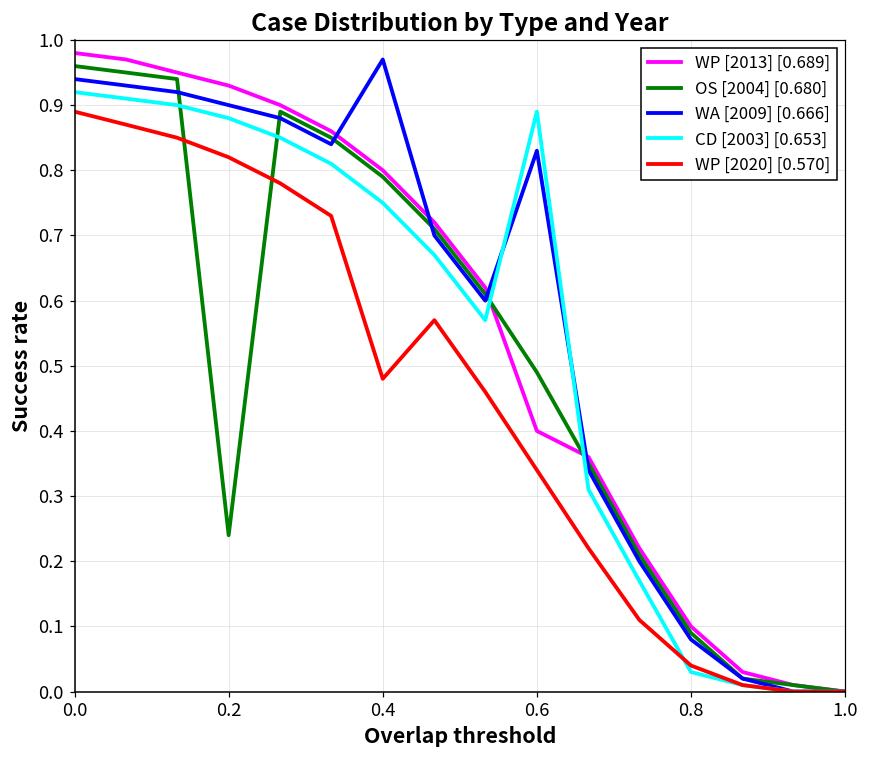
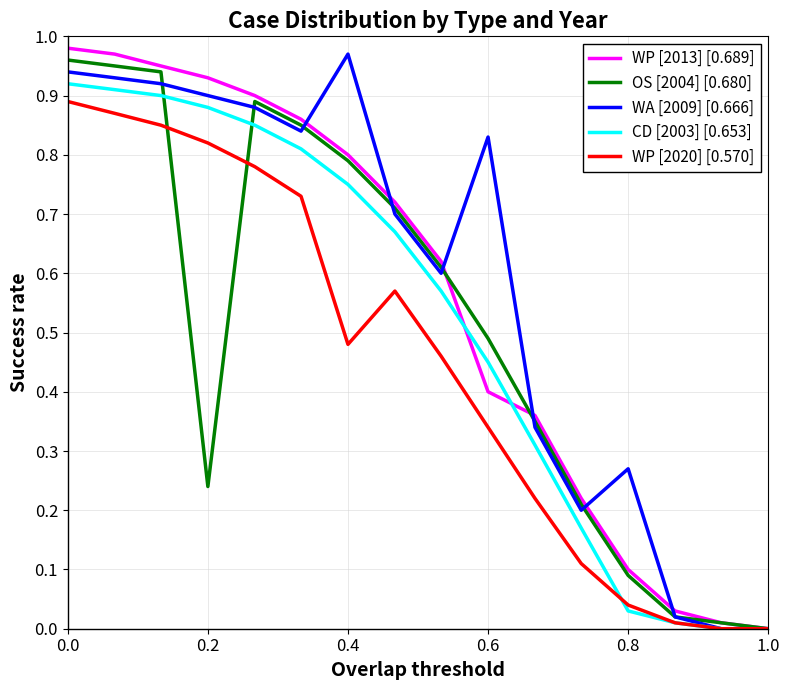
CD [2003] [0.653], 0.6: 0.89 -> 0.45
WA [2009] [0.666], 0.8: 0.08 -> 0.27
